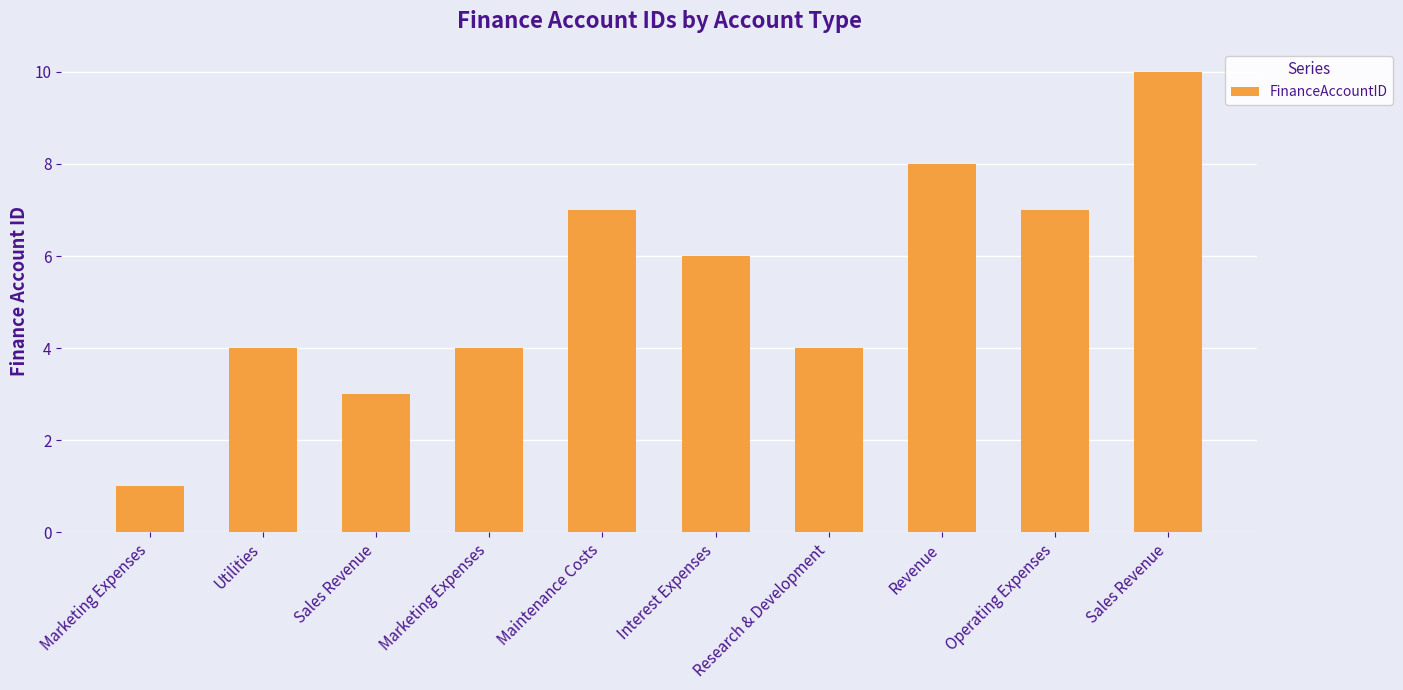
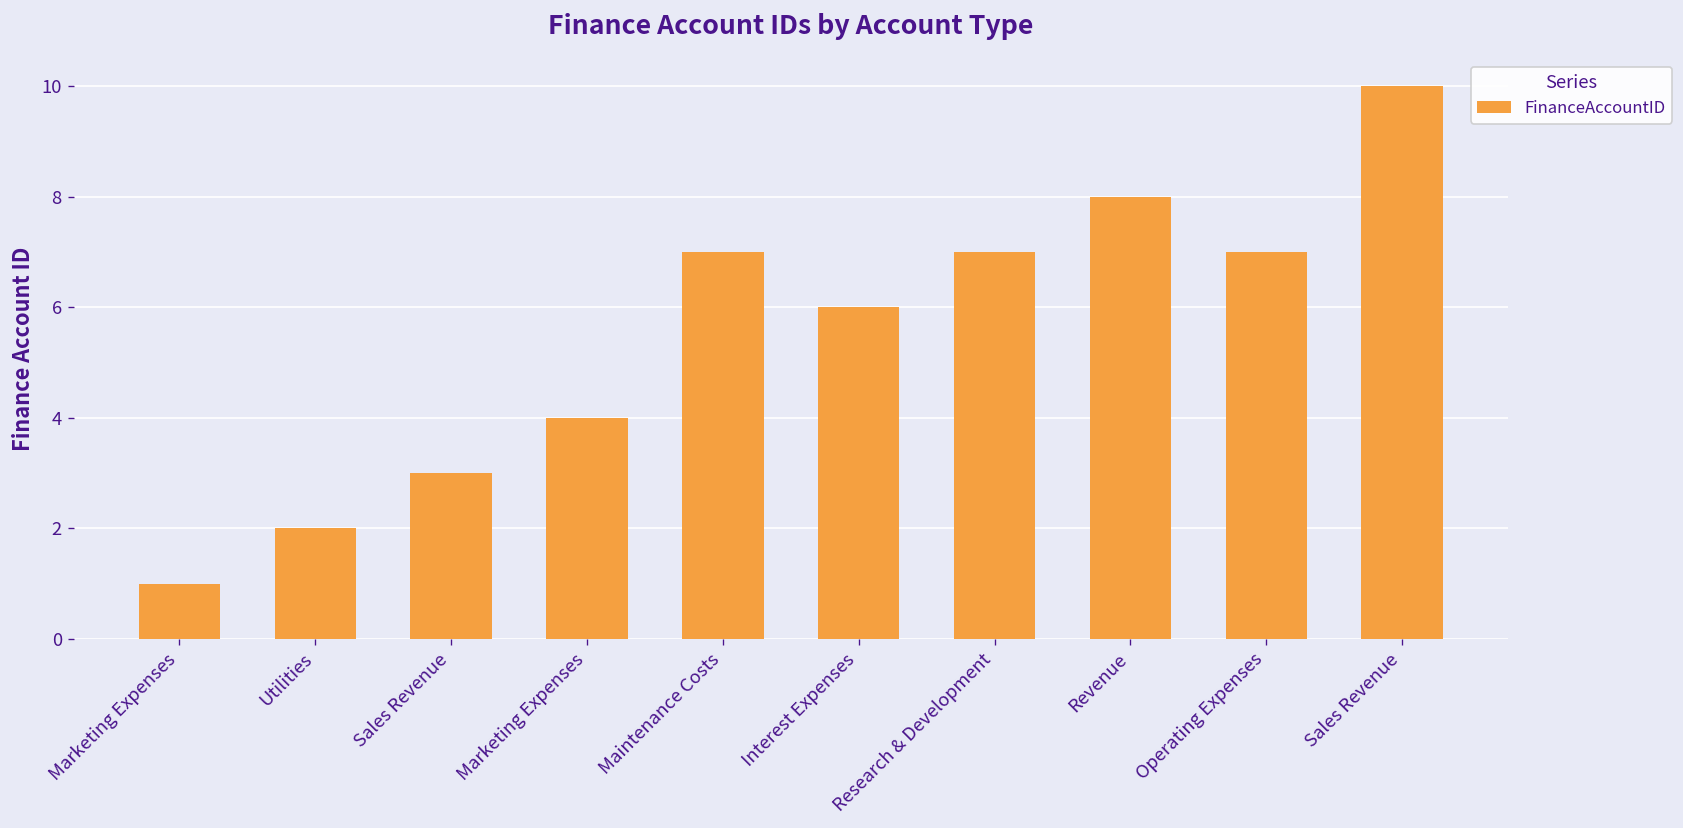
Utilities: 4 -> 2
Research & Development: 4 -> 7
